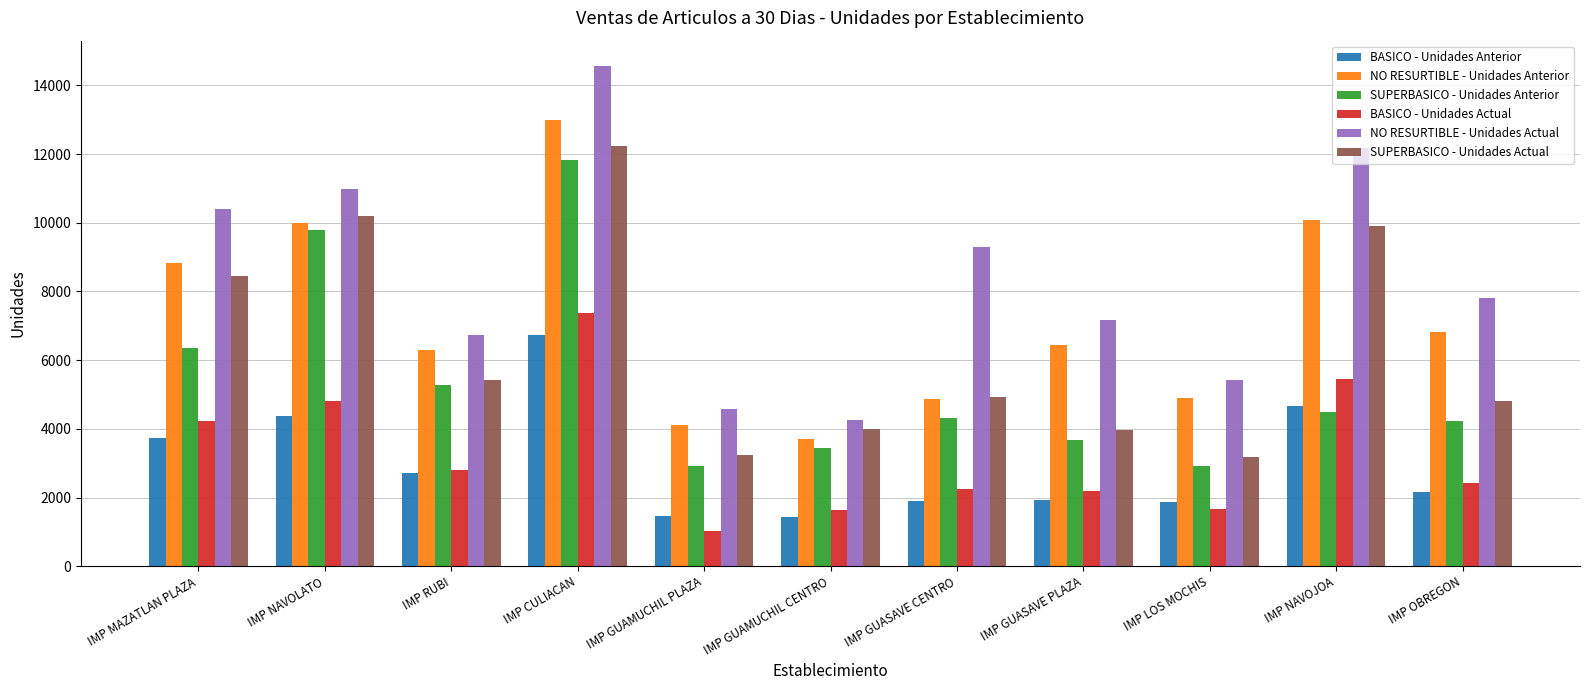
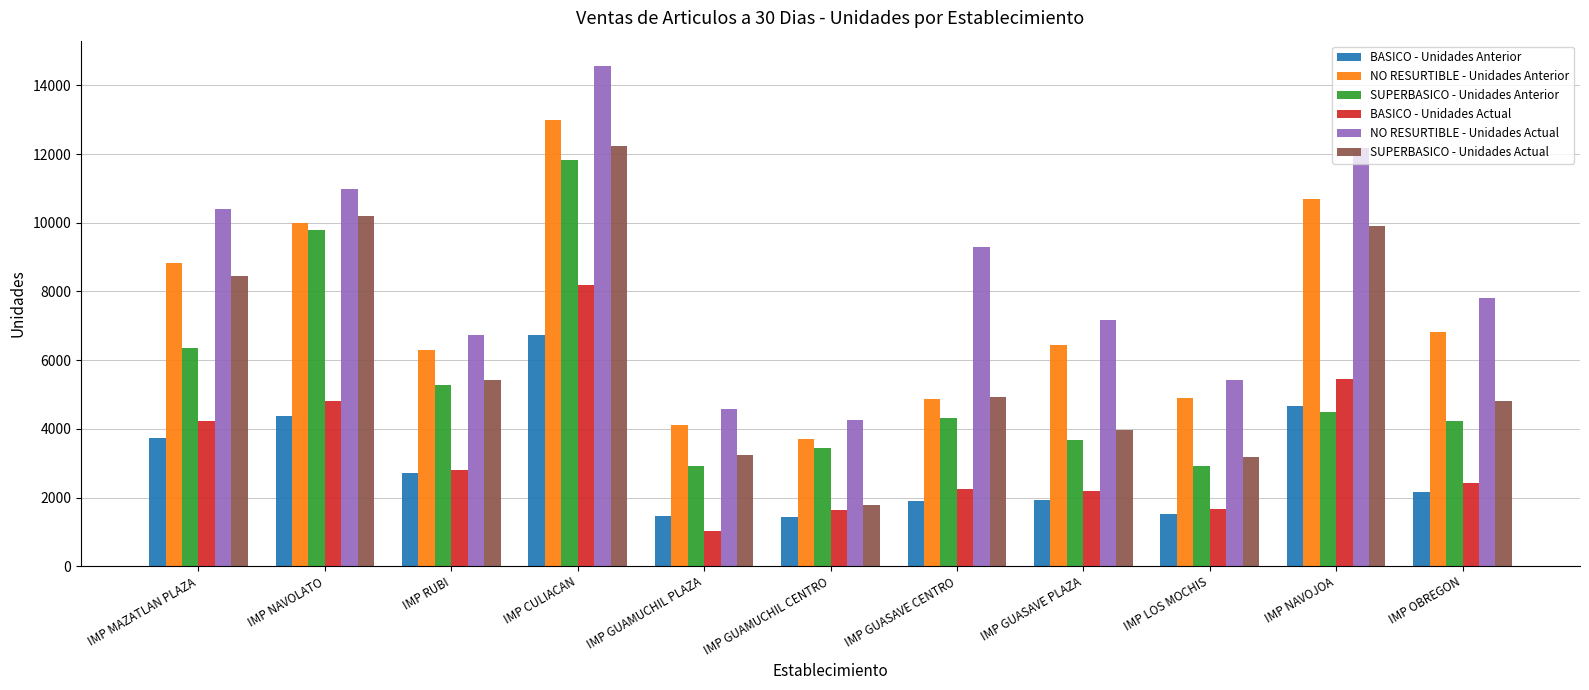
BASICO - Unidades Actual, IMP CULIACAN: 7400 -> 8200
SUPERBASICO - Unidades Actual, IMP GUAMUCHIL CENTRO: 4000 -> 1800
BASICO - Unidades Anterior, IMP LOS MOCHIS: 1900 -> 1500
NO RESURTIBLE - Unidades Anterior, IMP NAVOJOA: 10100 -> 10700
